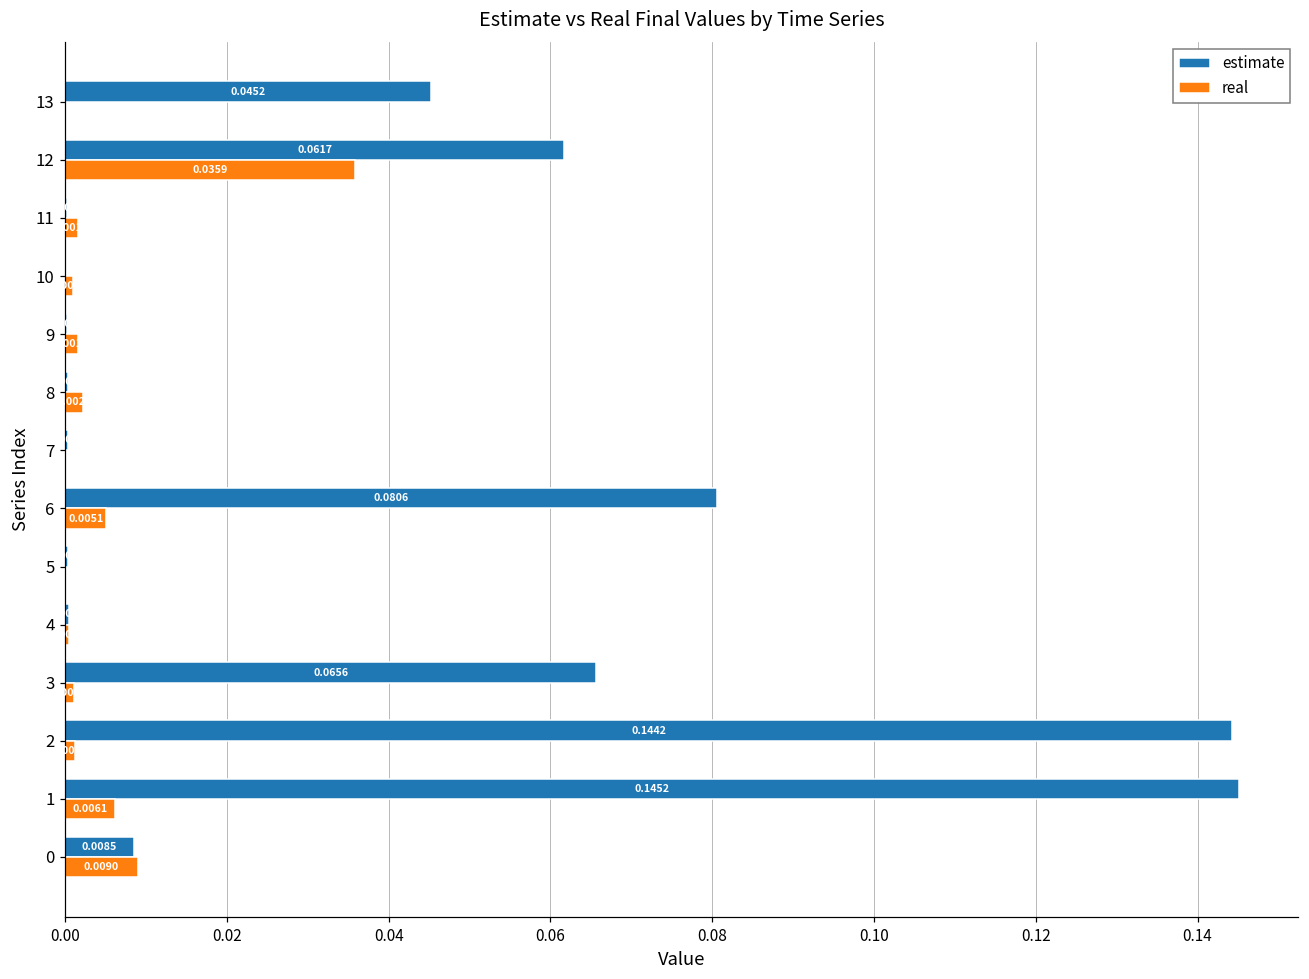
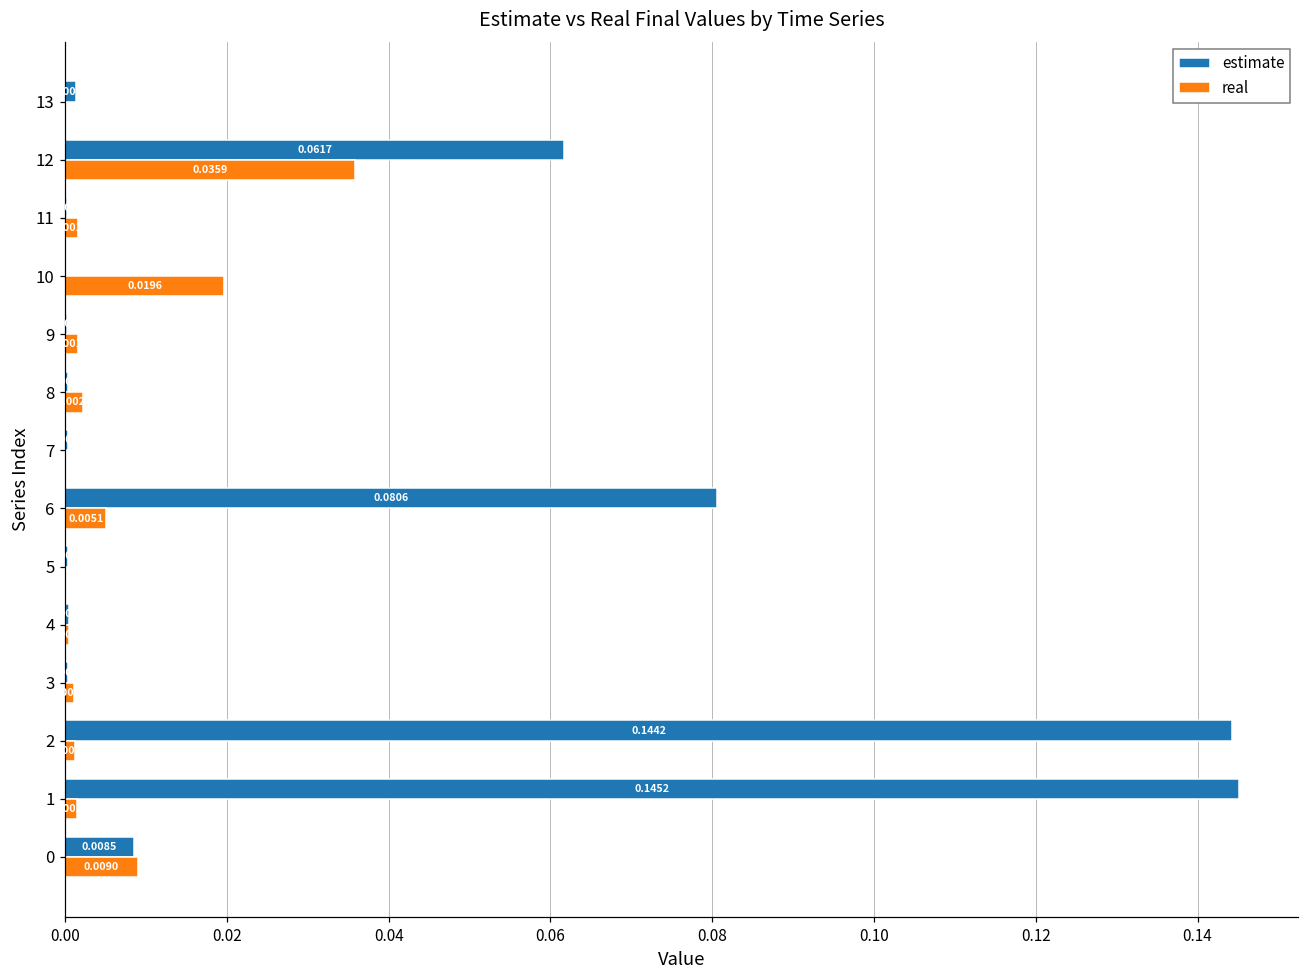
estimate, 13: 0.045 -> 0.001
real, 10: 0.001 -> 0.020
estimate, 3: 0.066 -> 0.000
real, 1: 0.006 -> 0.001
